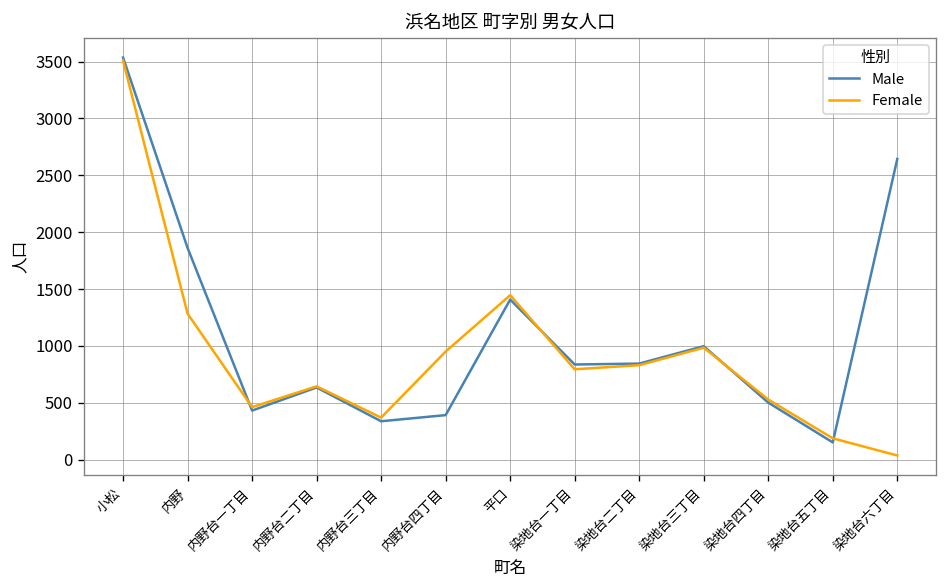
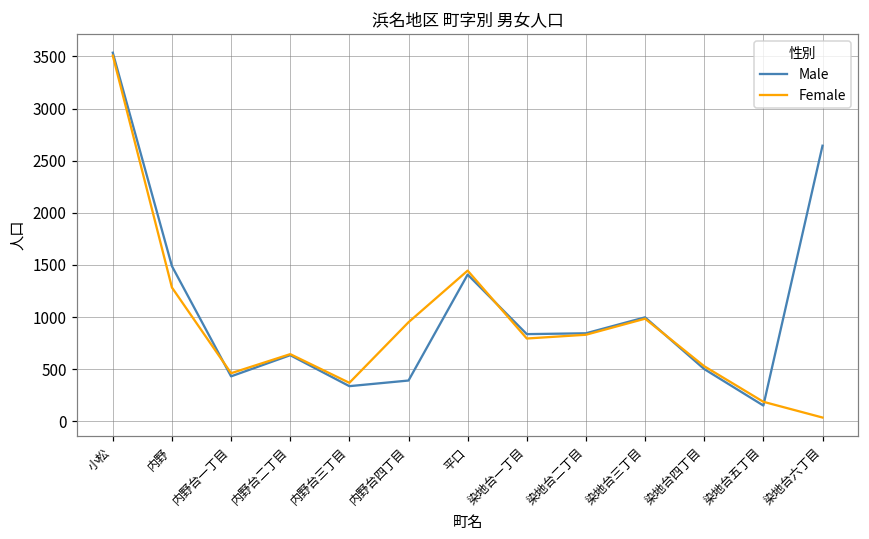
Male, 内野: 1900 -> 1500
